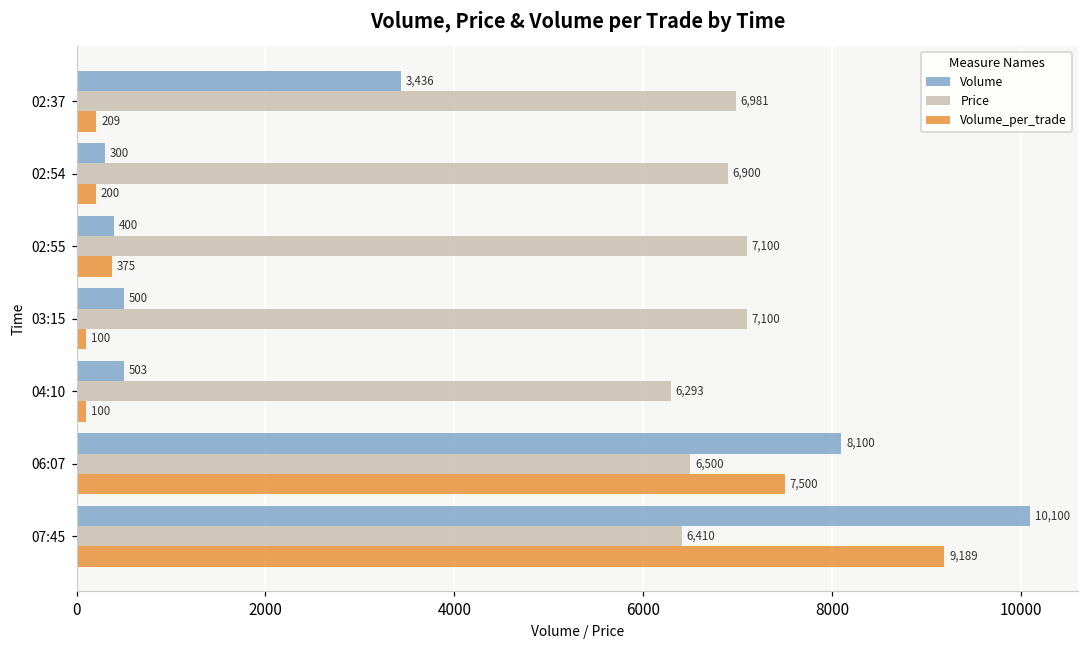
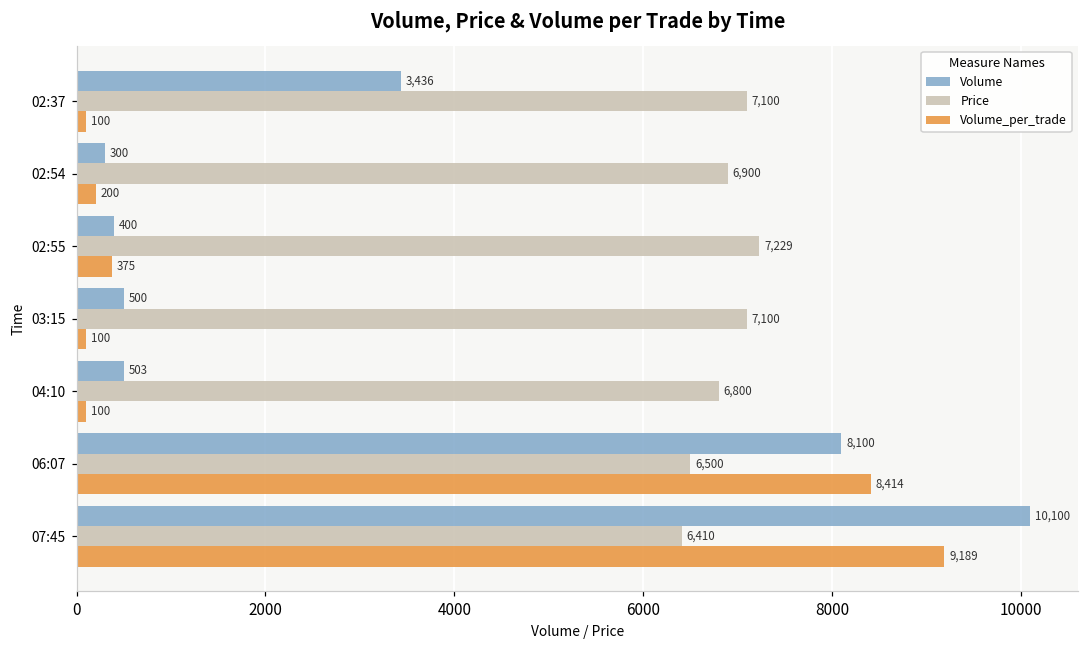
Price, 02:37: 6,981 -> 7,100
Volume_per_trade, 02:37: 209 -> 100
Price, 02:55: 7,100 -> 7,229
Price, 04:10: 6,293 -> 6,800
Volume_per_trade, 06:07: 7,500 -> 8,414
